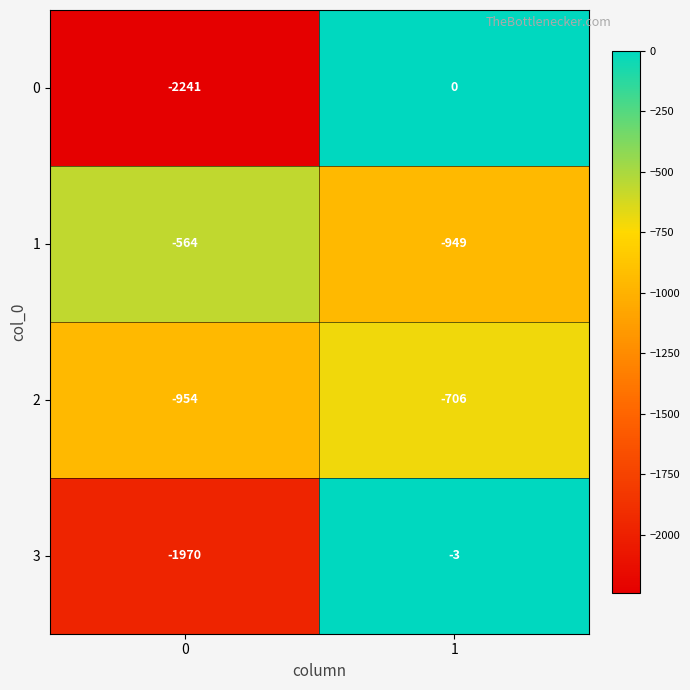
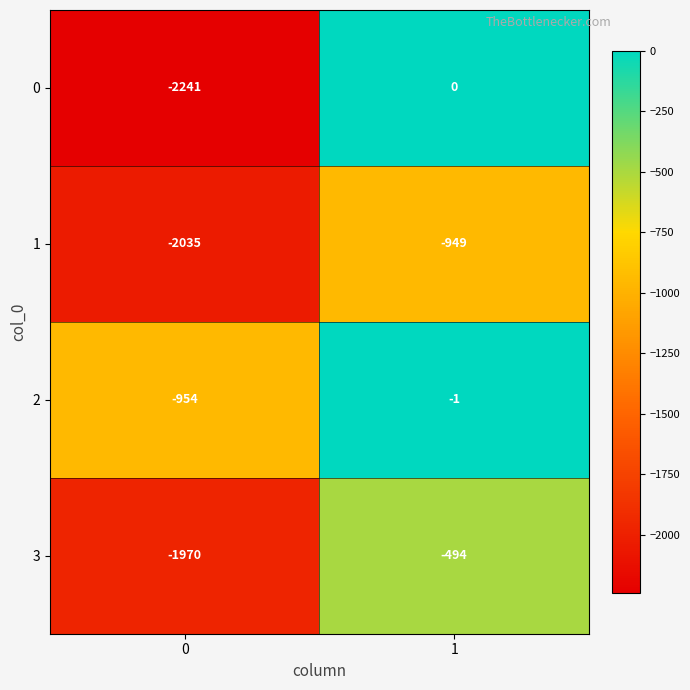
1, 0: -564 -> -2035
2, 1: -706 -> -1
3, 1: -3 -> -494
